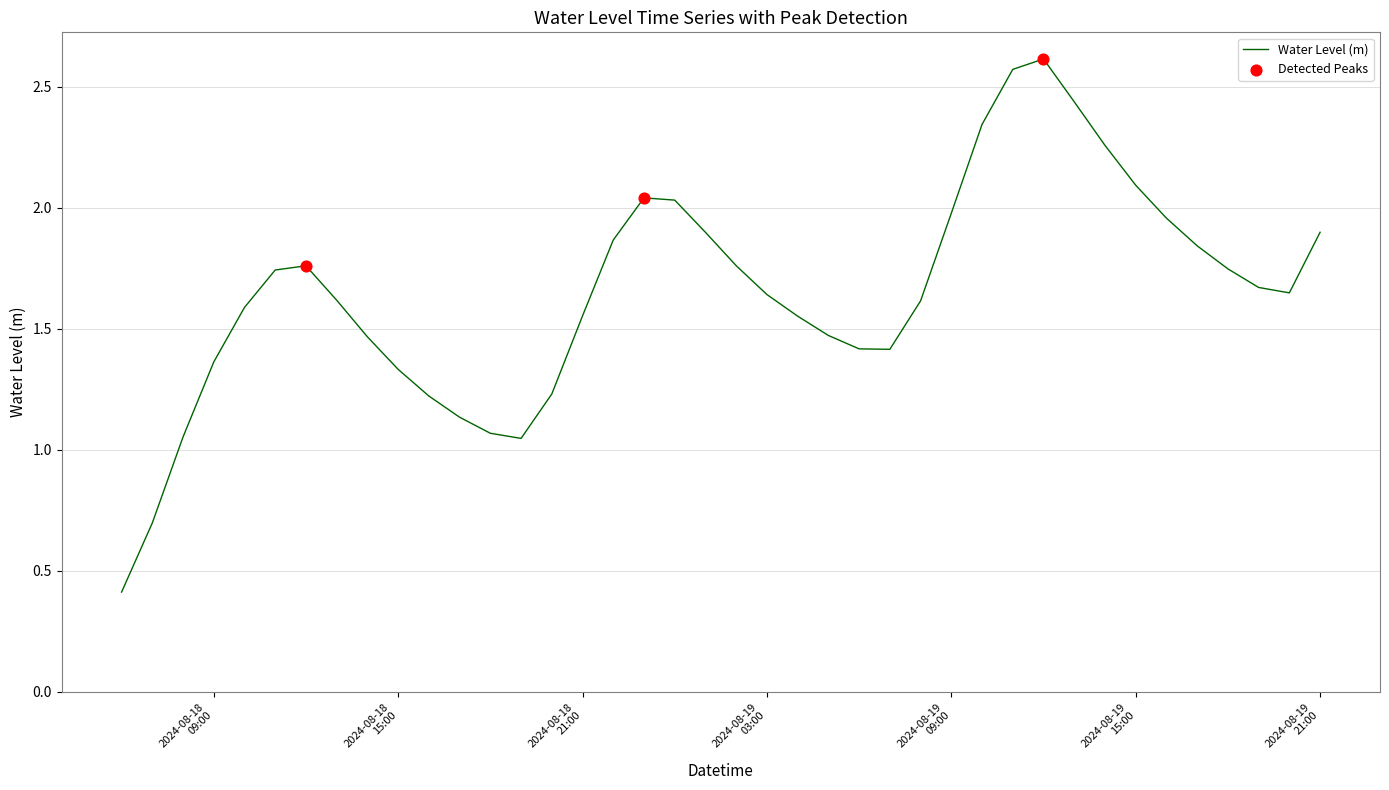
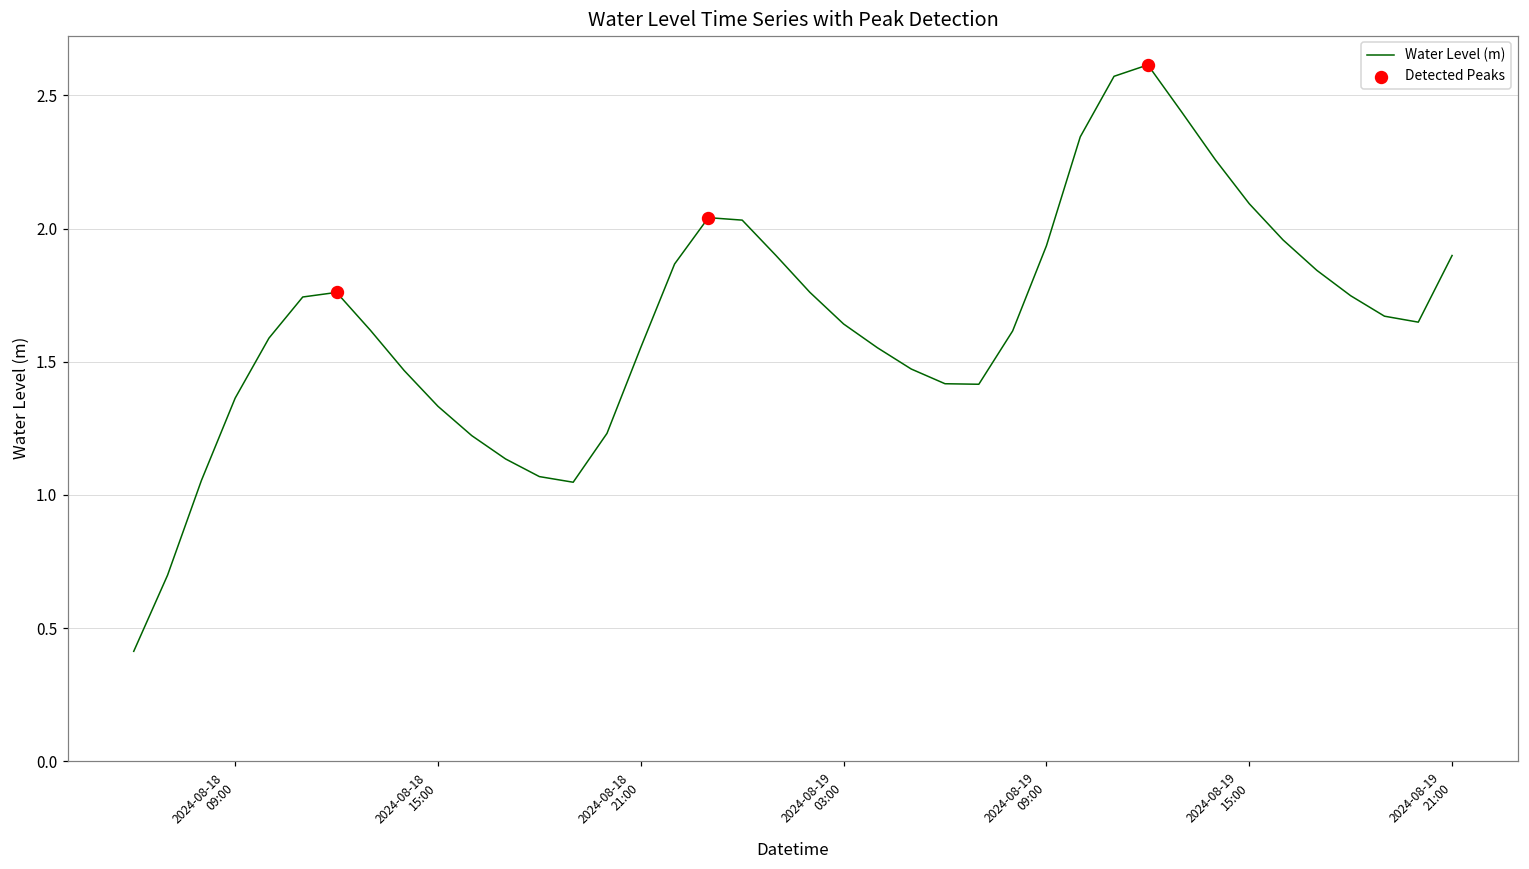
Water Level (m), 2024-08-19 09:00: 1.98 -> 1.94
